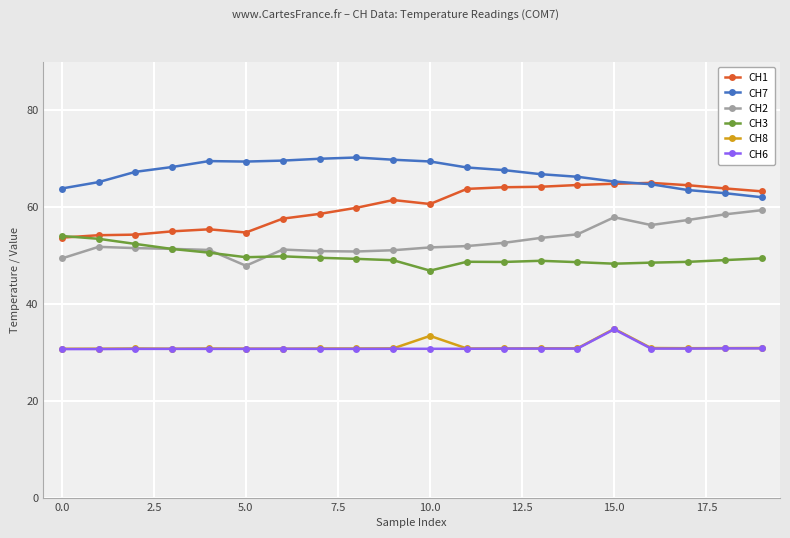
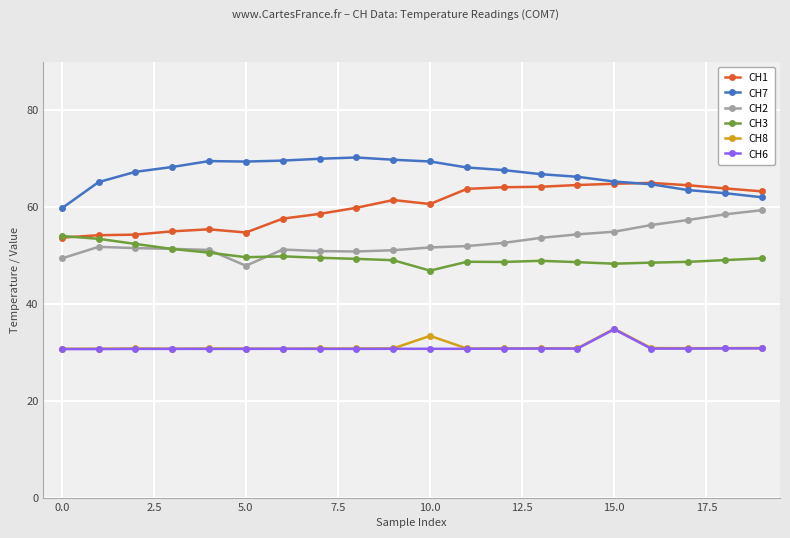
CH7, 0.0: 64 -> 60
CH2, 15.0: 58 -> 55
